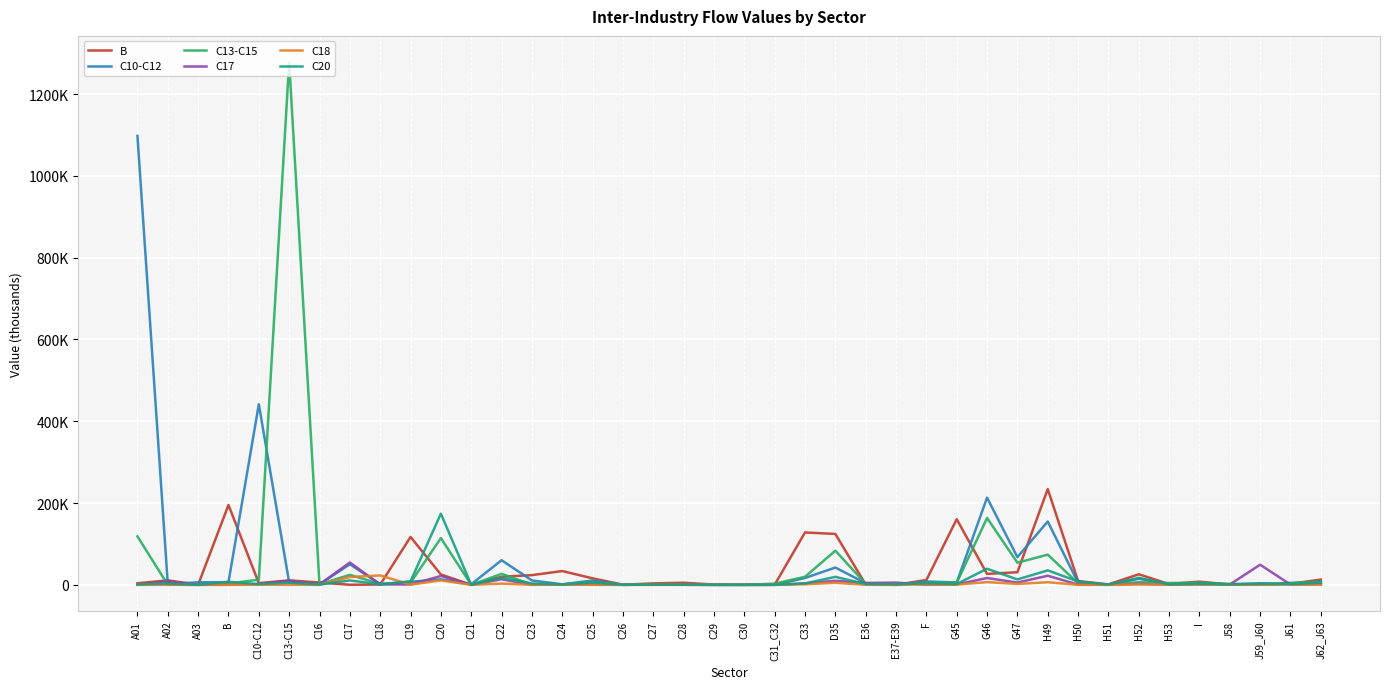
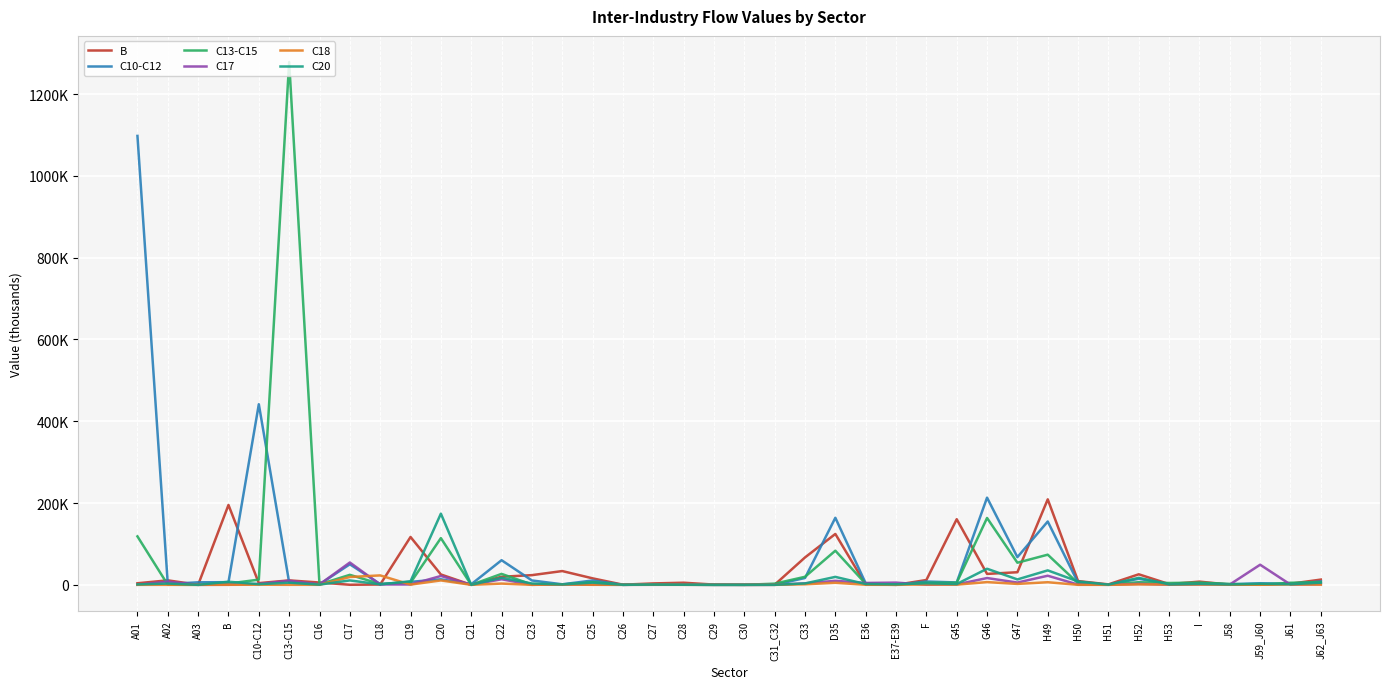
B, C33: 130000 -> 70000
C10-C12, D35: 40000 -> 160000
B, H49: 230000 -> 210000
